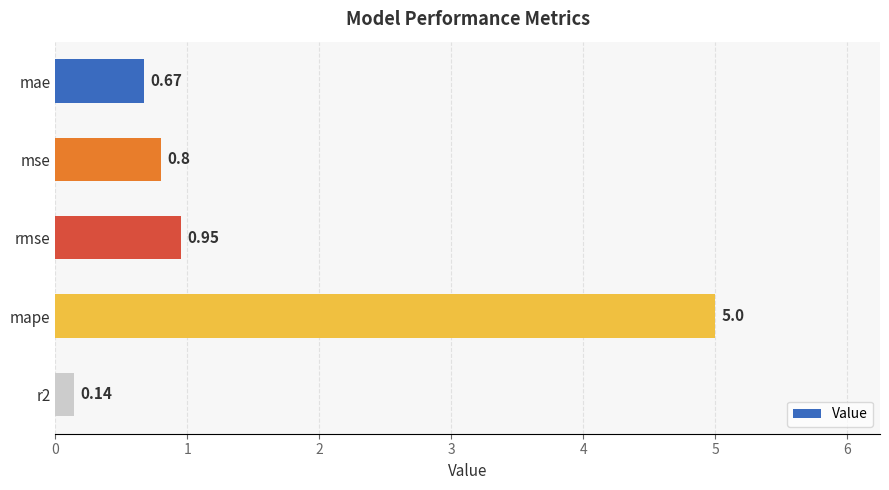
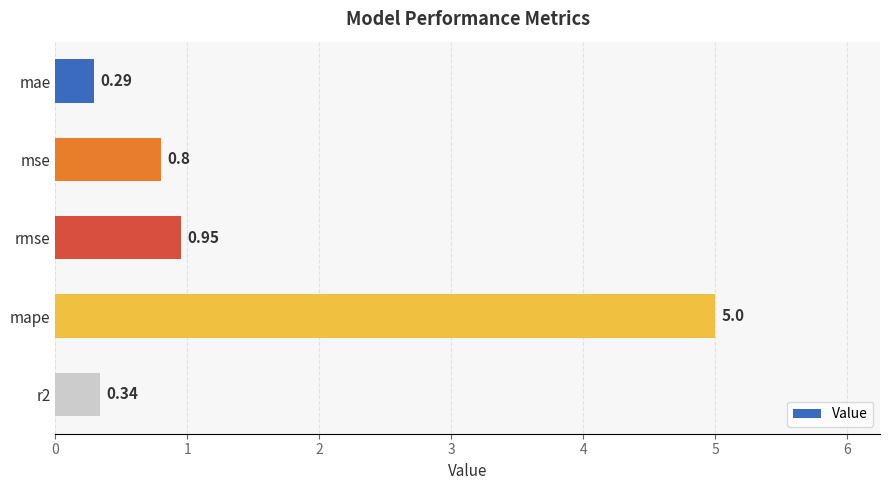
mae: 0.67 -> 0.29
r2: 0.14 -> 0.34
